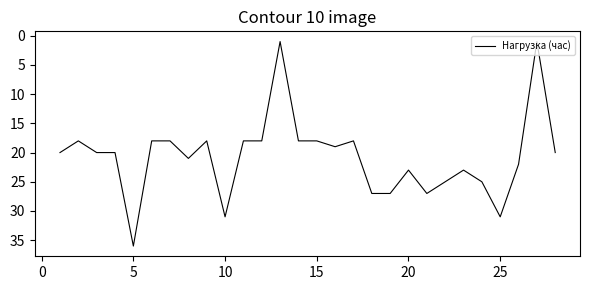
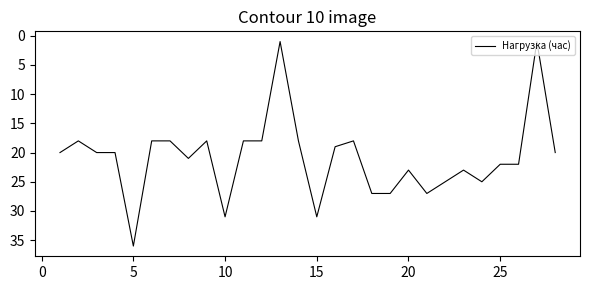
15: 18 -> 31
25: 31 -> 22
